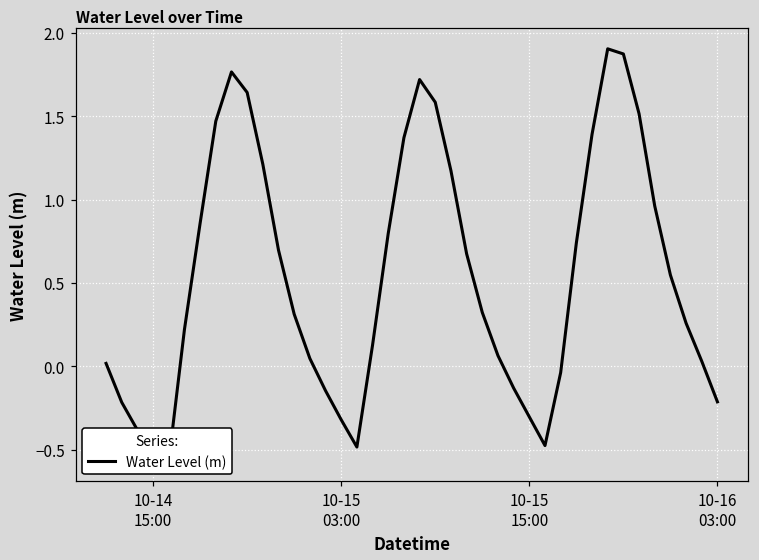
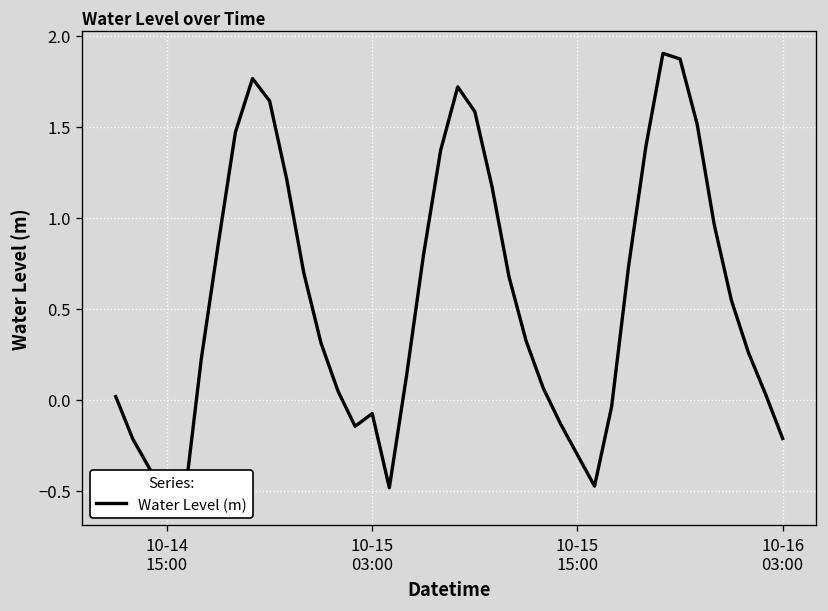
10-15 03:00: -0.32 -> -0.08
